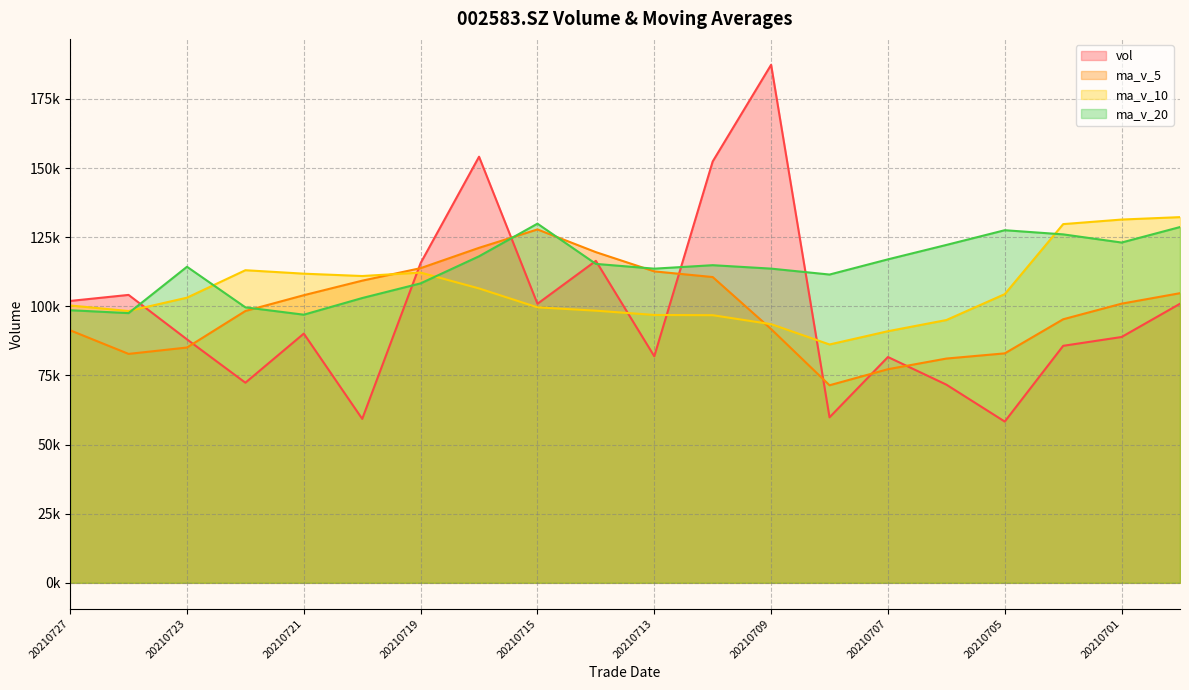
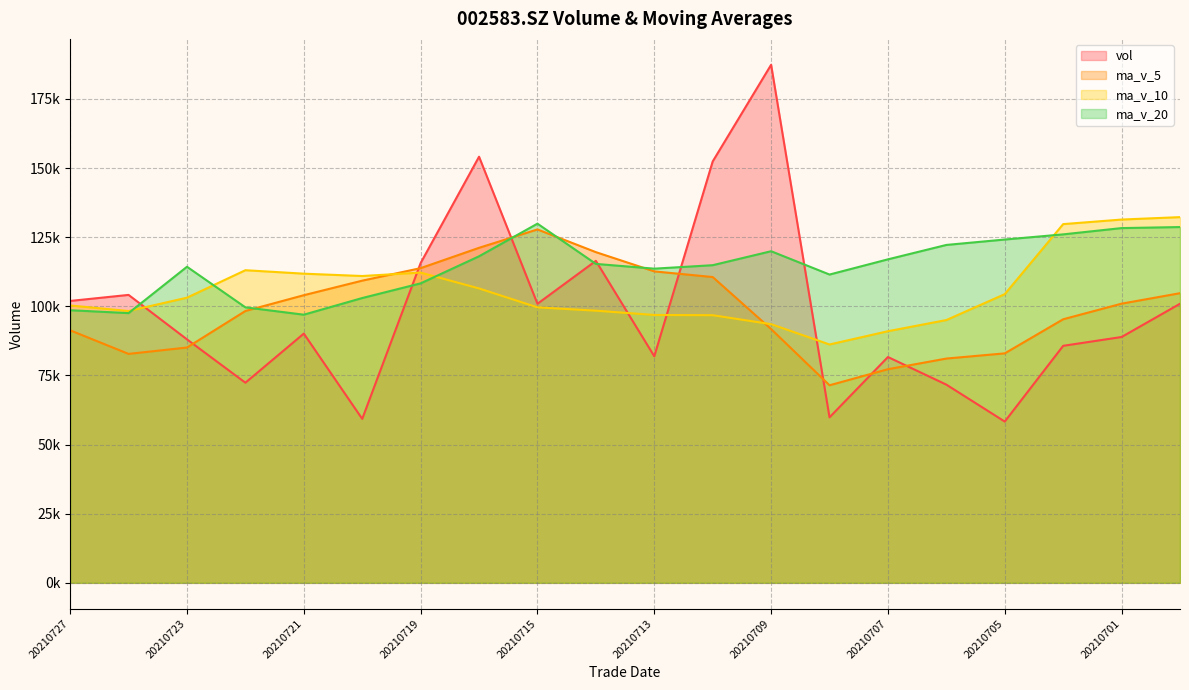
ma_v_20, 20210709: 114000 -> 120000
ma_v_20, 20210705: 128000 -> 124000
ma_v_20, 20210701: 123000 -> 128000
